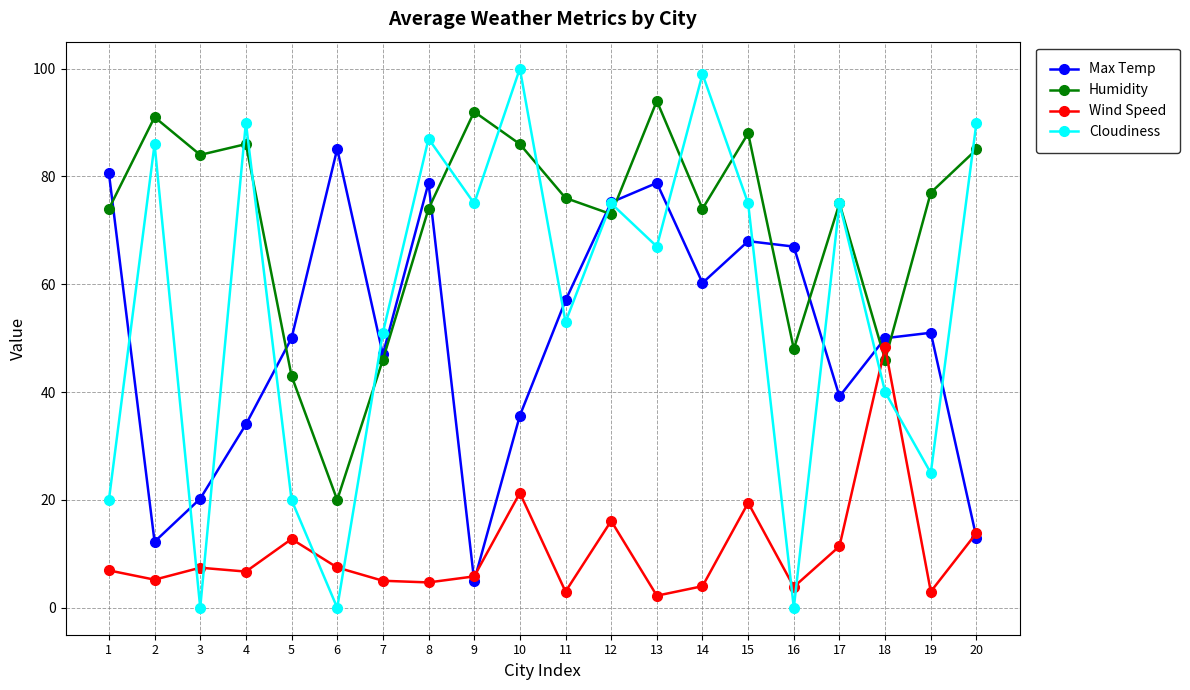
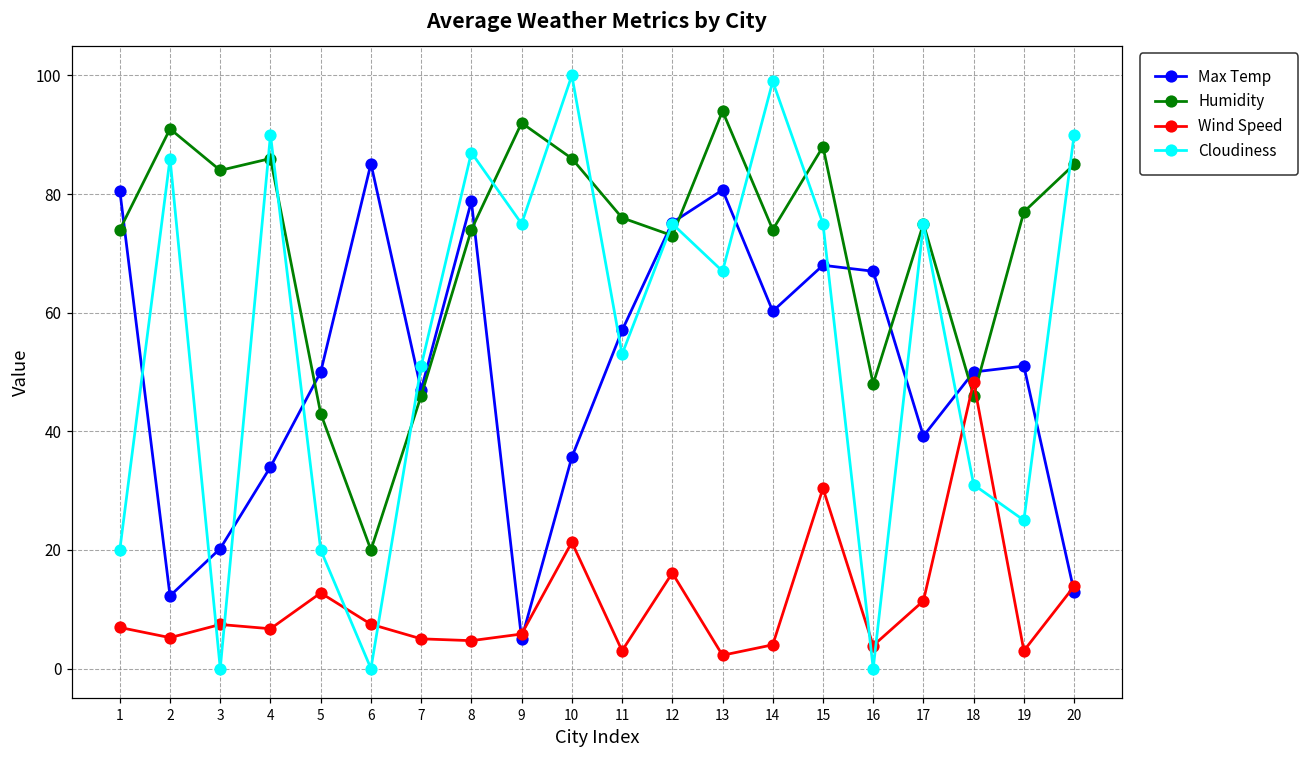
Max Temp, 13: 79 -> 81
Wind Speed, 15: 19 -> 30
Cloudiness, 18: 40 -> 31
